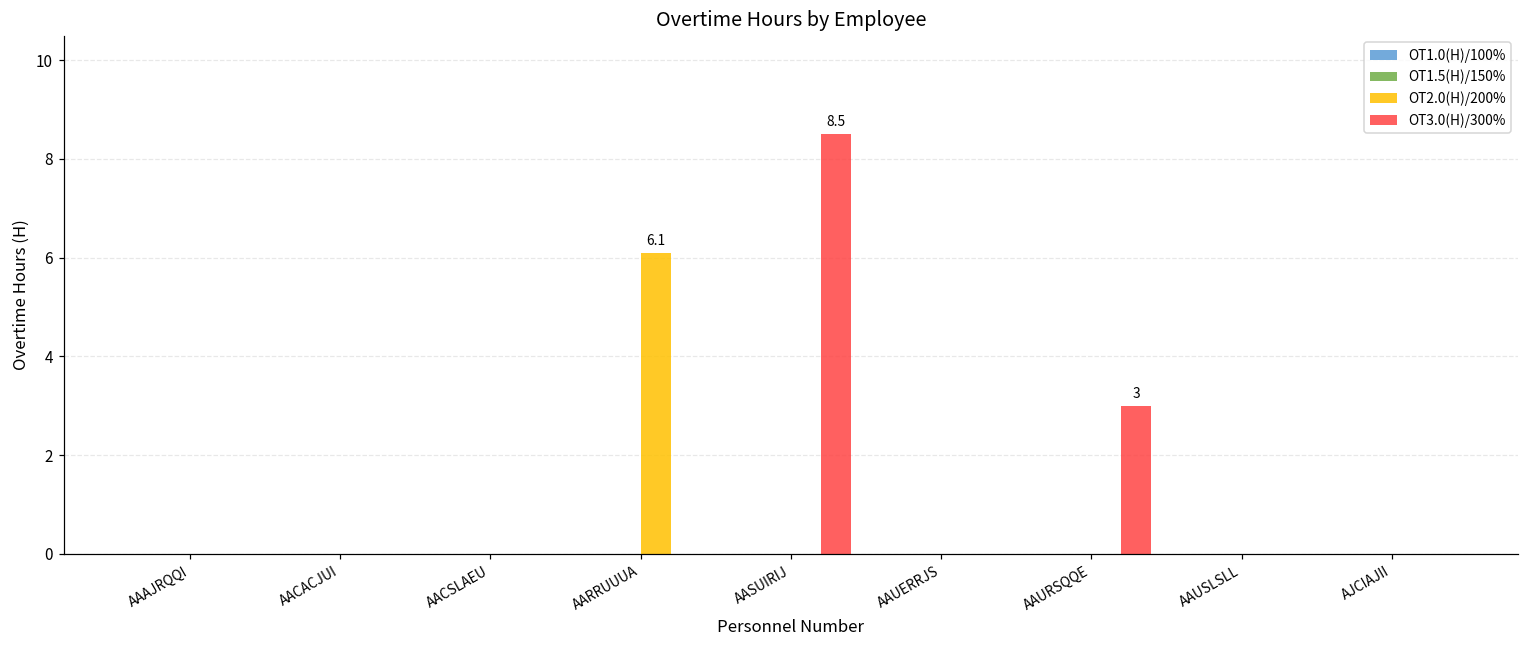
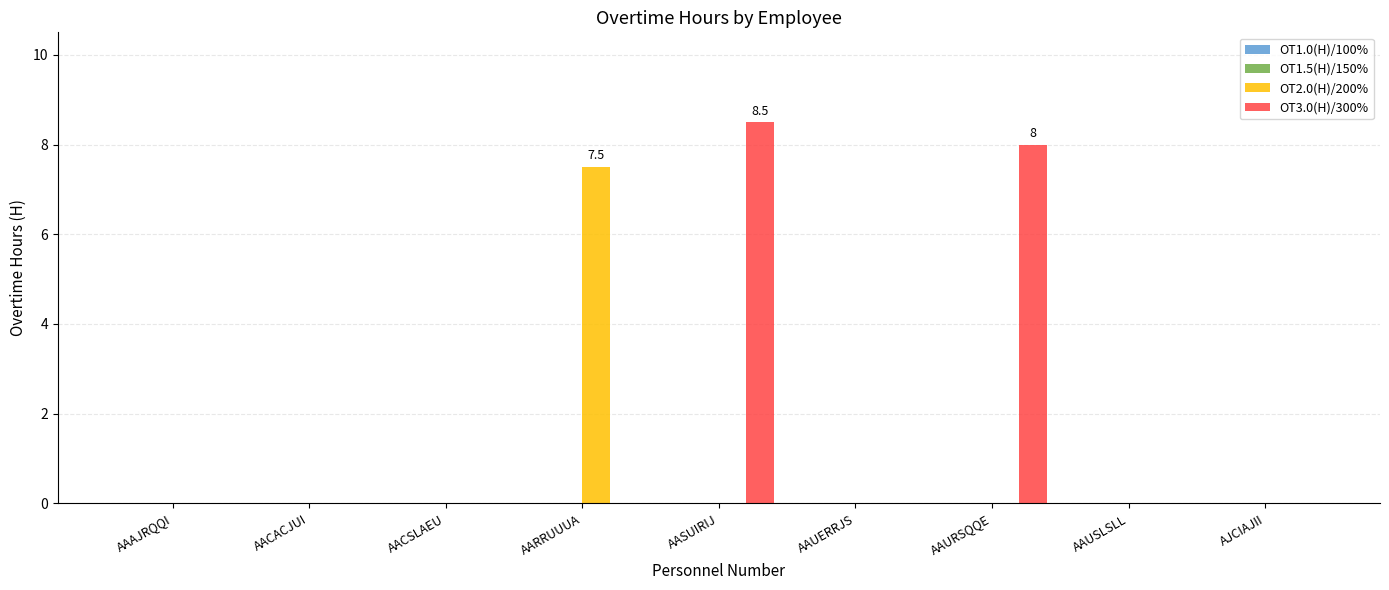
OT2.0(H)/200%, AARRUUUA: 6.1 -> 7.5
OT3.0(H)/300%, AAURSQQE: 3 -> 8
